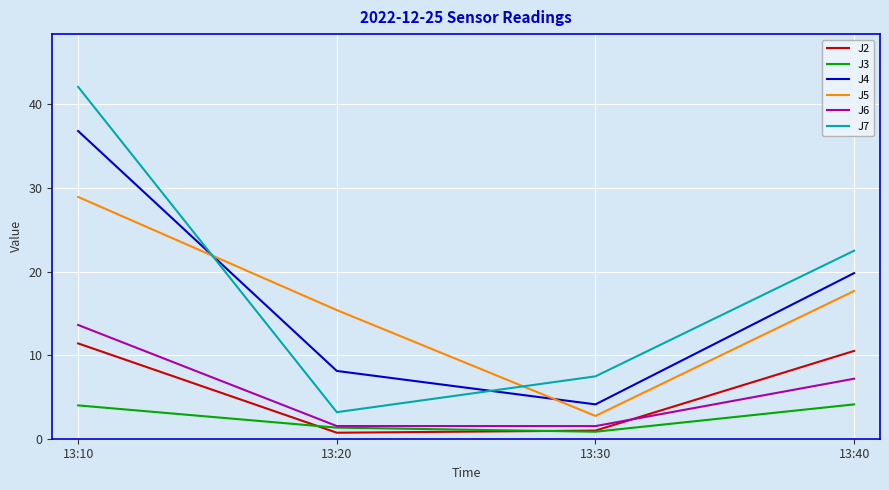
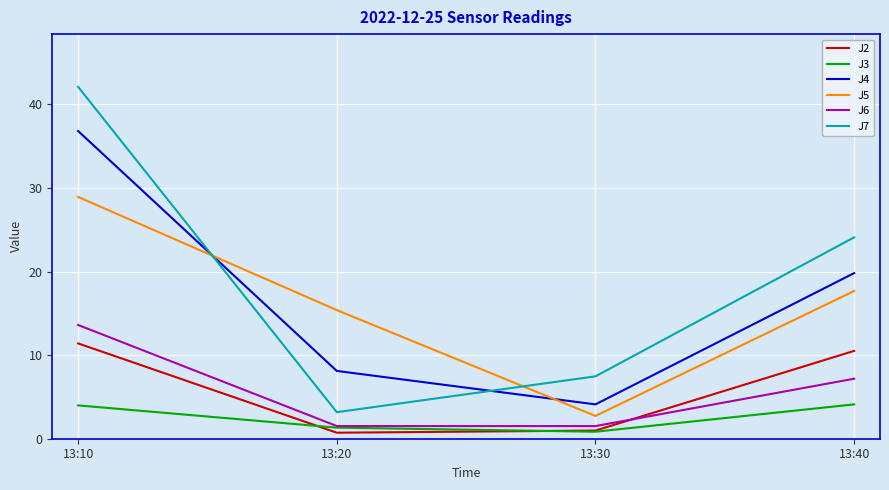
J7, 13:40: 23 -> 24
